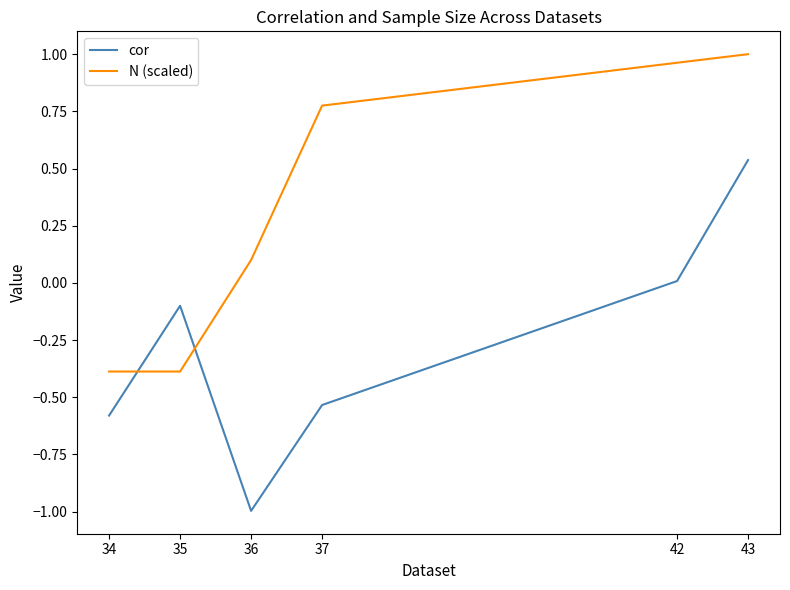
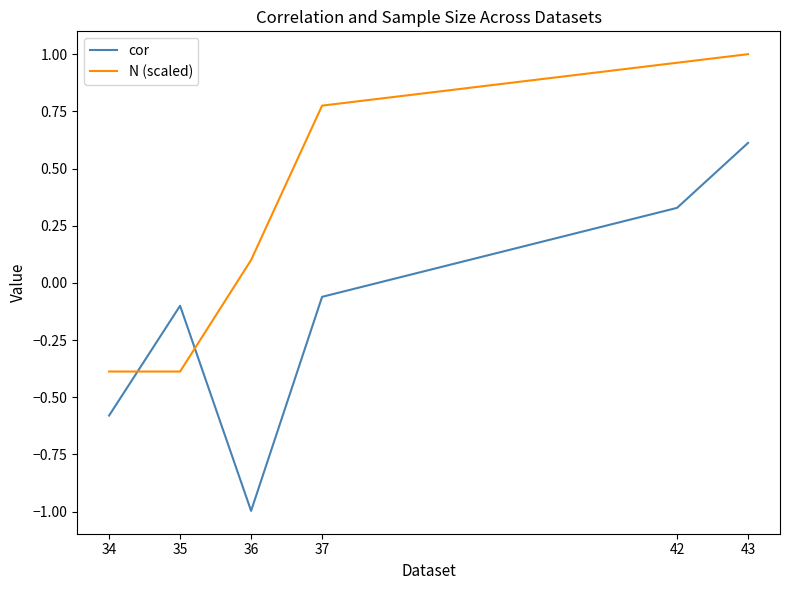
cor, 37: -0.53 -> -0.06
cor, 42: 0.01 -> 0.33
cor, 43: 0.54 -> 0.61
